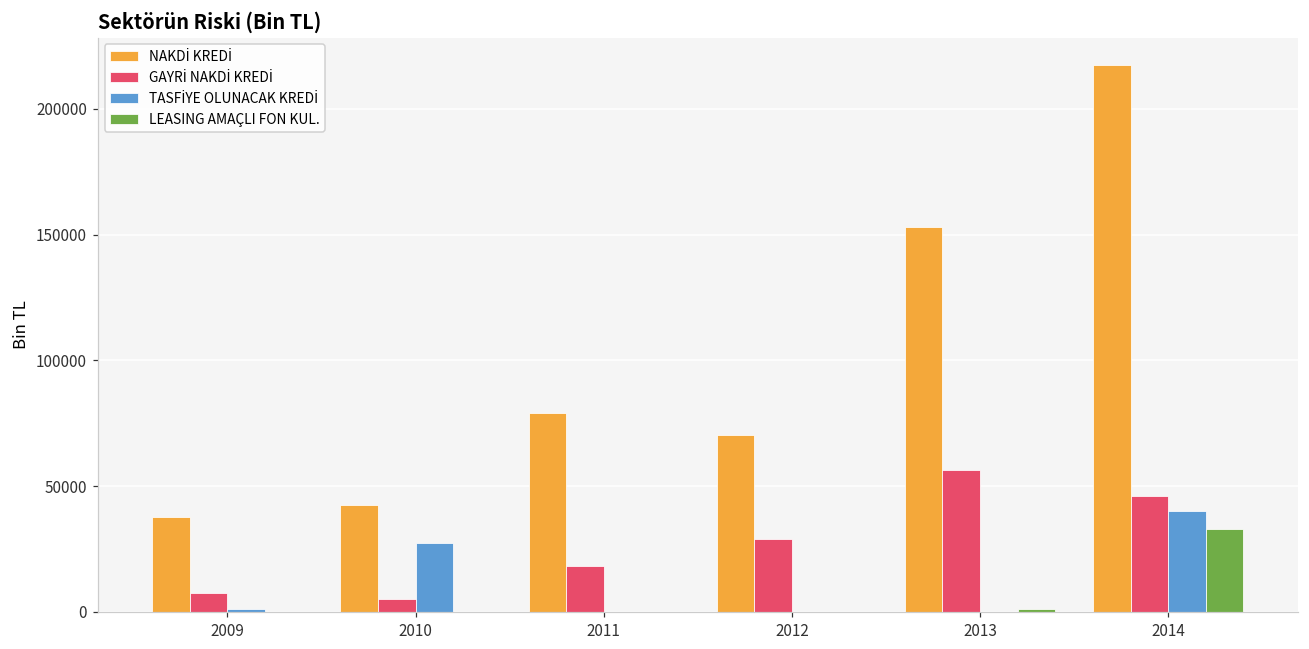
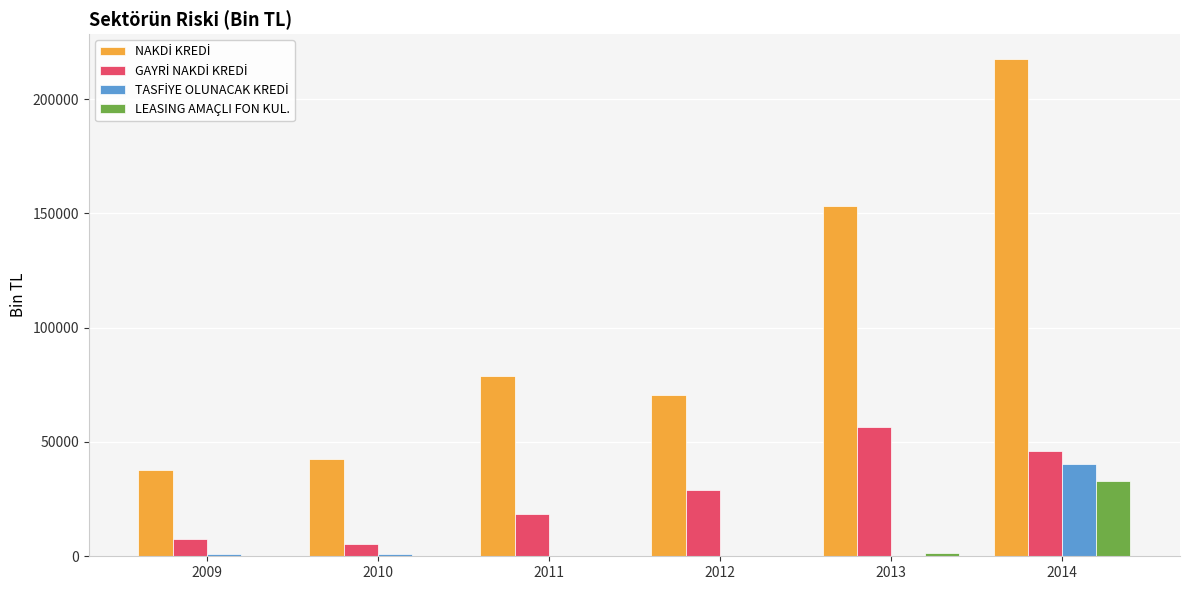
TASFİYE OLUNACAK KREDİ, 2010: 27000 -> 1000
